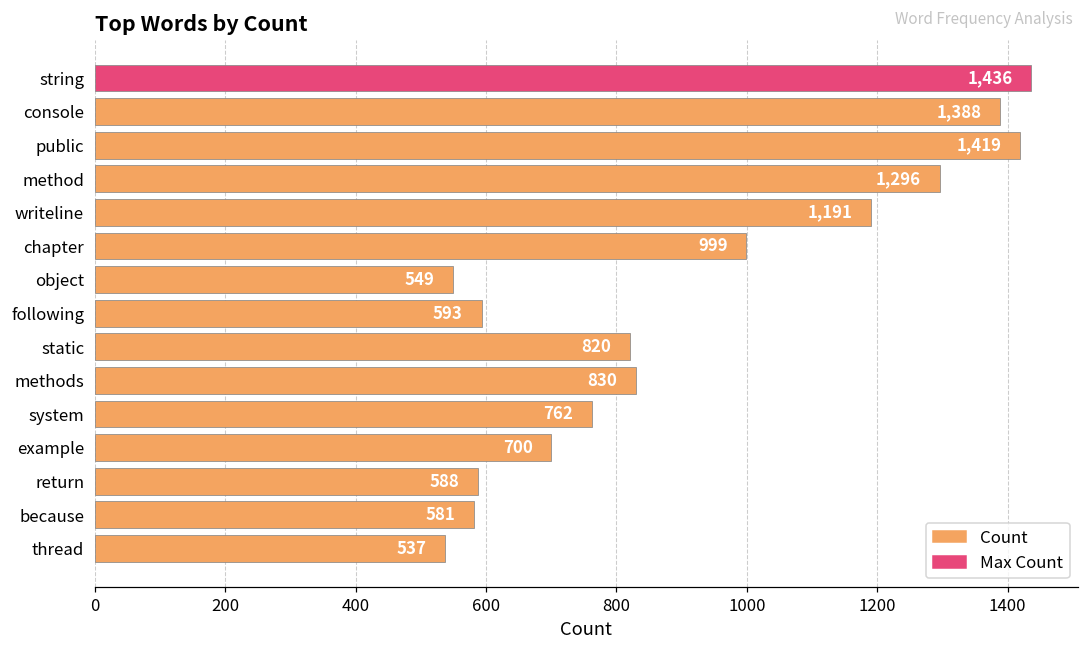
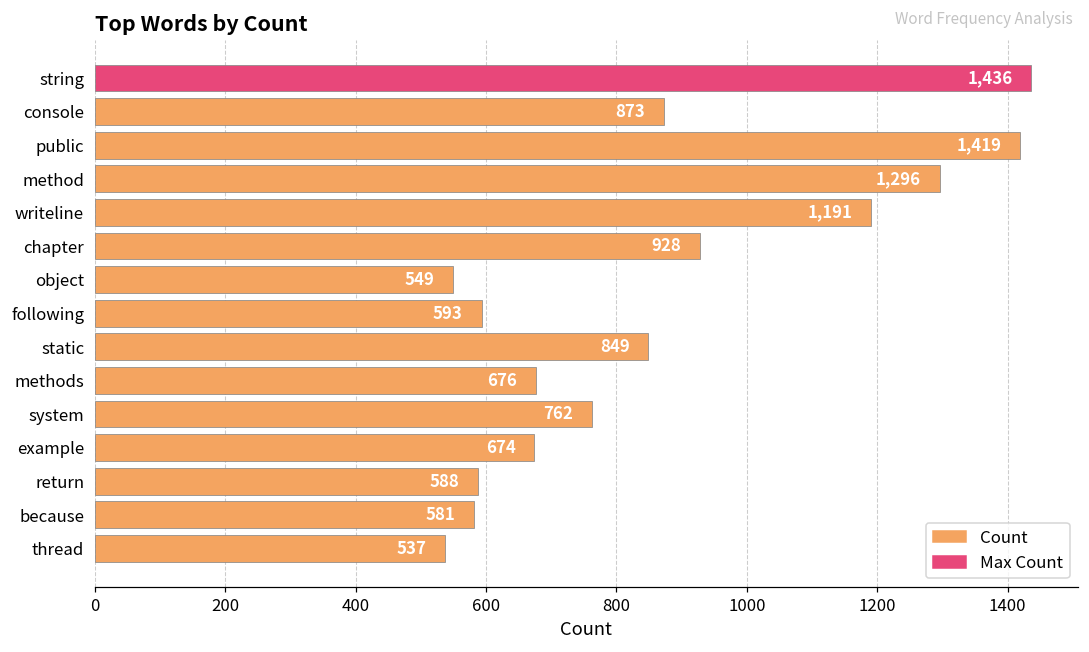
console: 1,388 -> 873
chapter: 999 -> 928
static: 820 -> 849
methods: 830 -> 676
example: 700 -> 674
